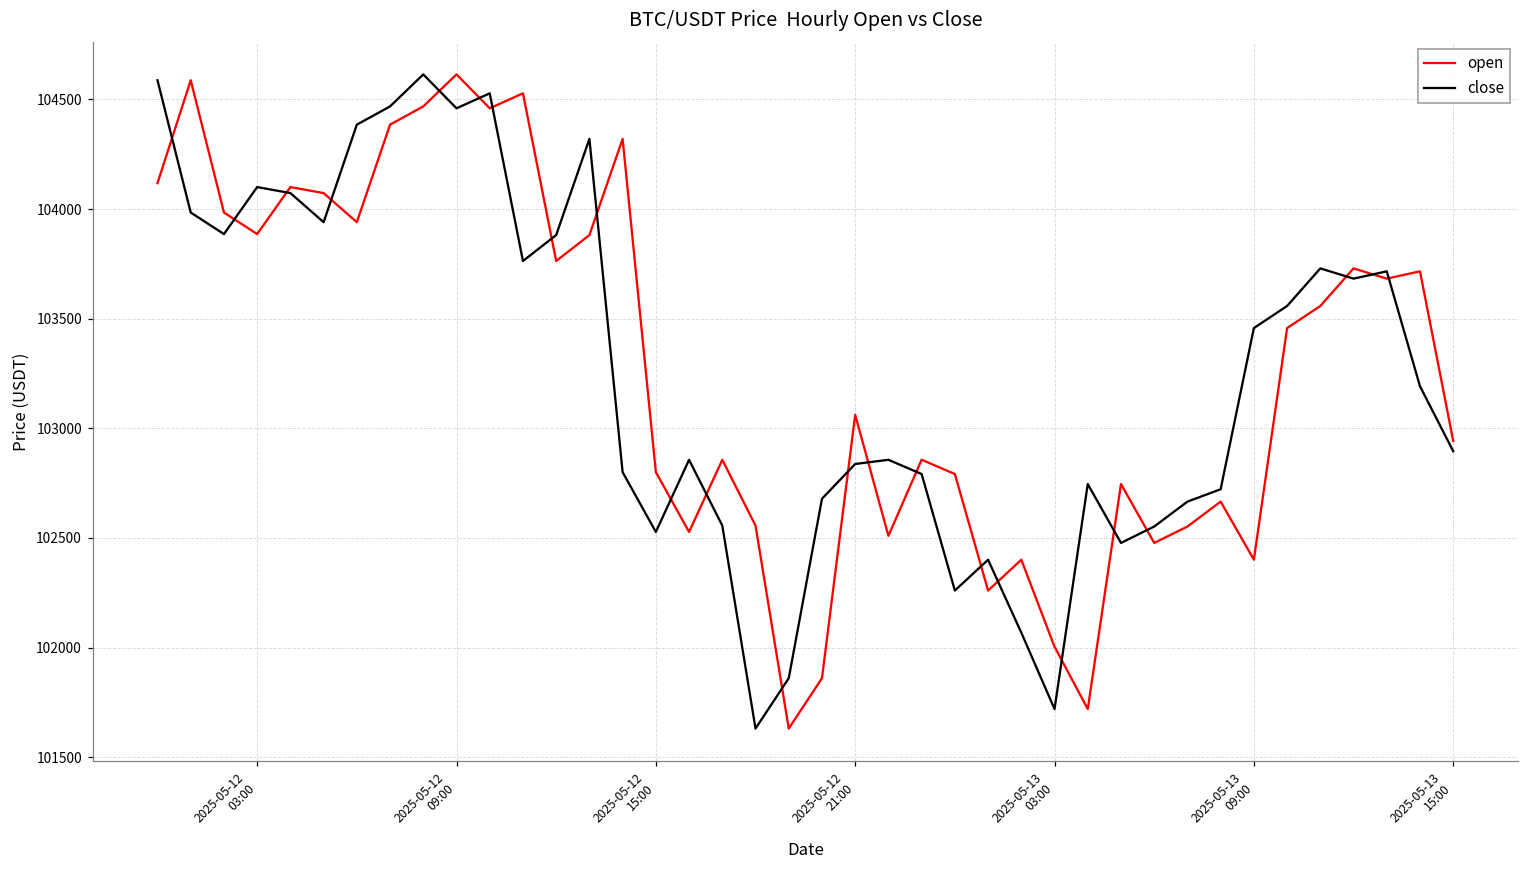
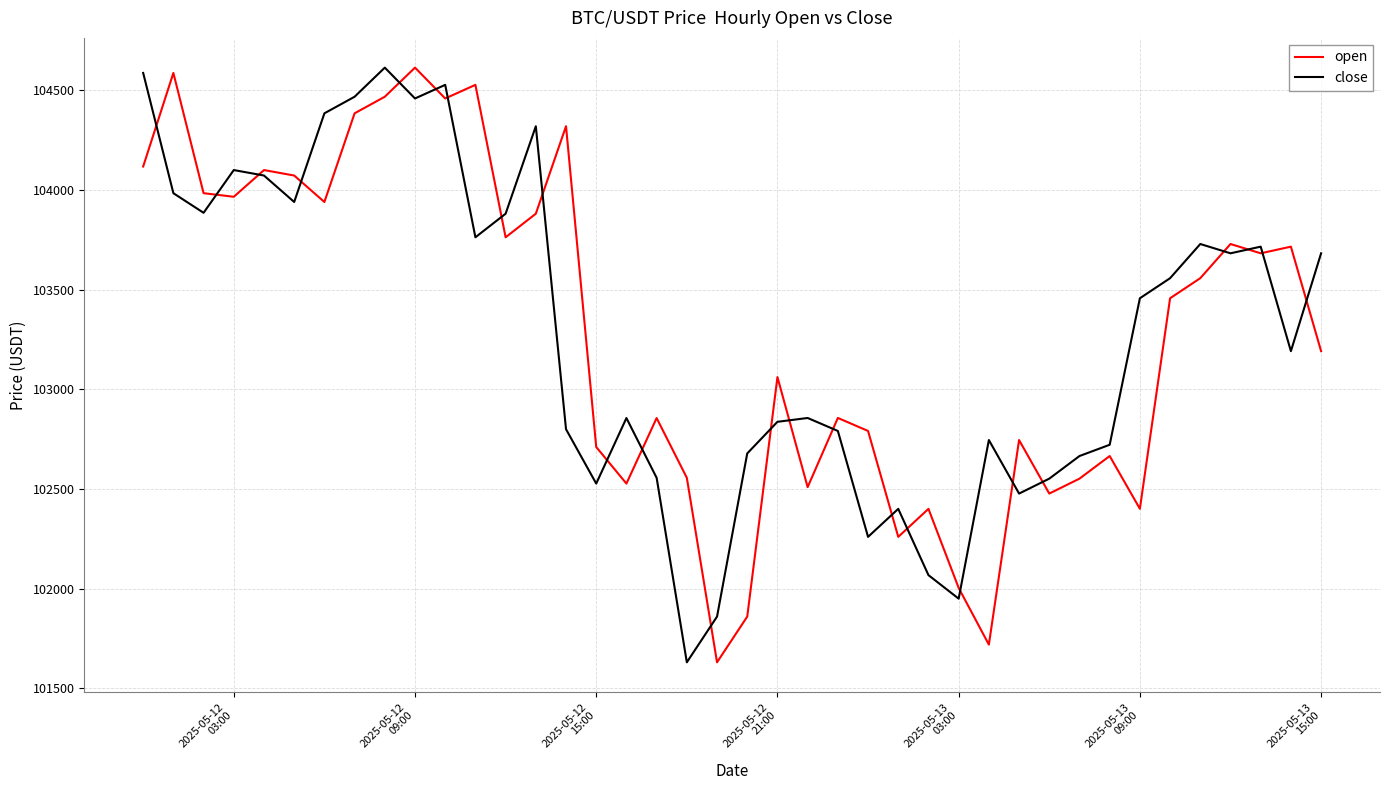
open, 2025-05-12 03:00: 103890 -> 103970
open, 2025-05-12 15:00: 102800 -> 102710
close, 2025-05-13 03:00: 101720 -> 101950
open, 2025-05-13 15:00: 102940 -> 103190
close, 2025-05-13 15:00: 102900 -> 103680
